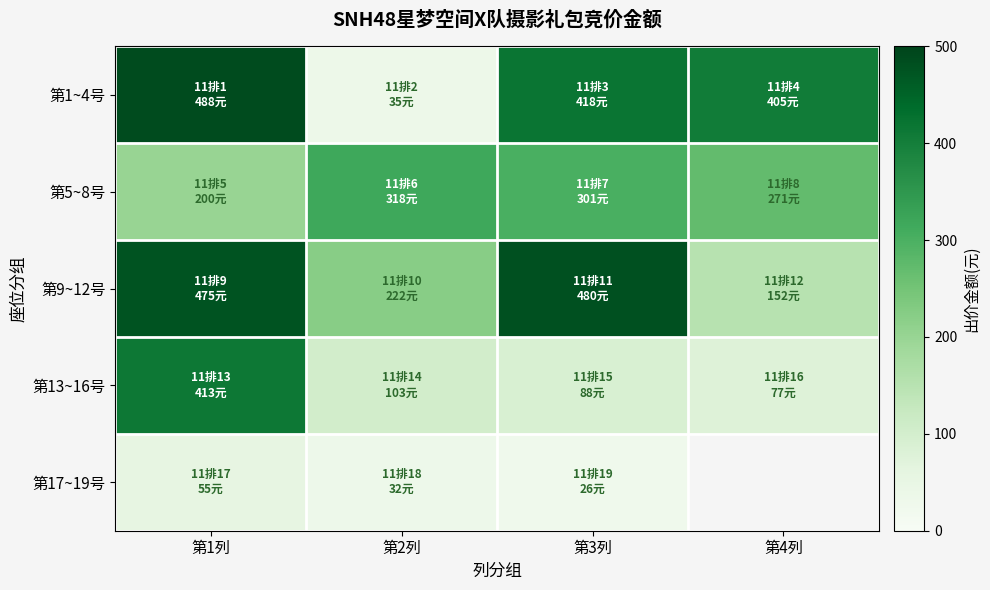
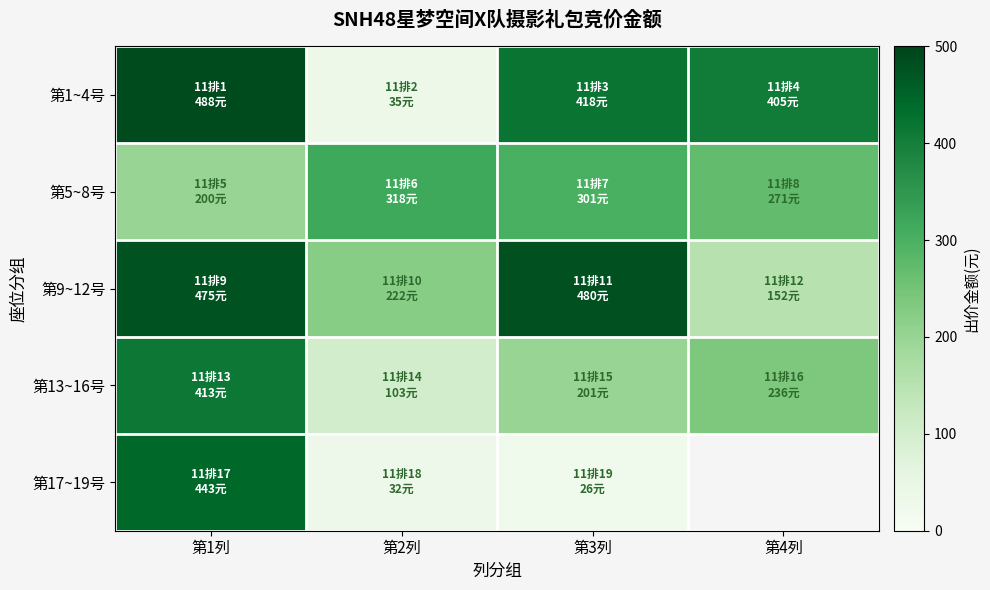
第13~16号, 第3列: 88元 -> 201元
第13~16号, 第4列: 77元 -> 236元
第17~19号, 第1列: 55元 -> 443元
